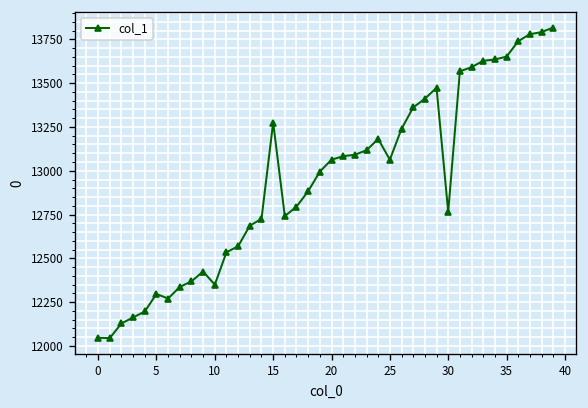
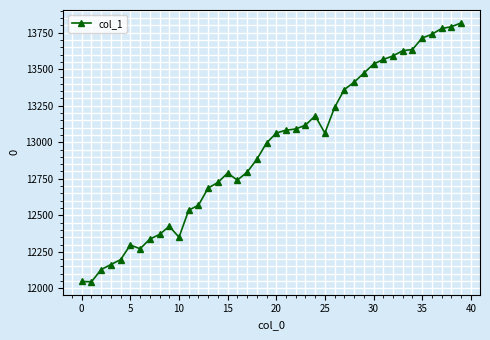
15: 13280 -> 12790
30: 12770 -> 13540
35: 13650 -> 13710
